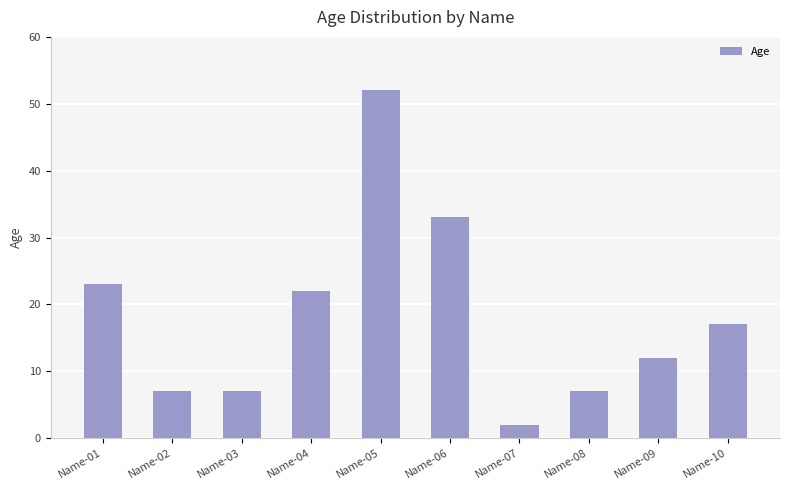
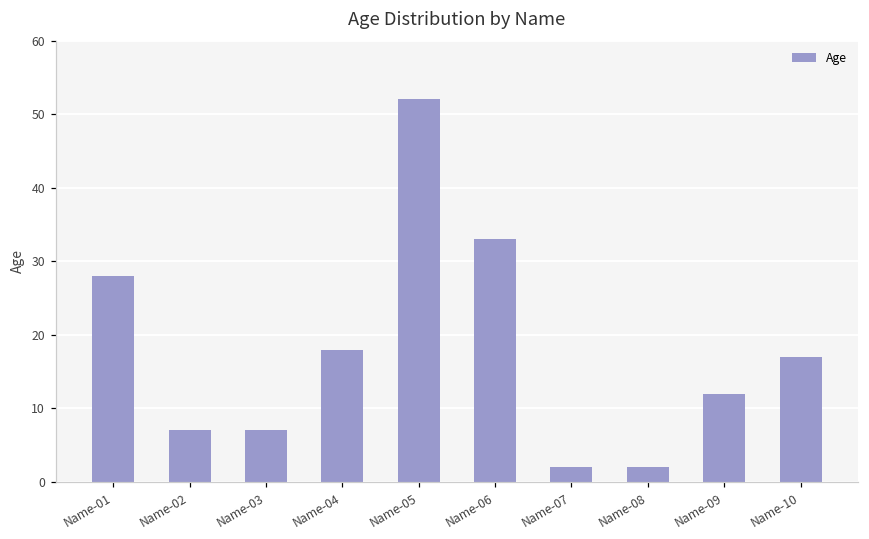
Name-01: 23 -> 28
Name-04: 22 -> 18
Name-08: 7 -> 2
